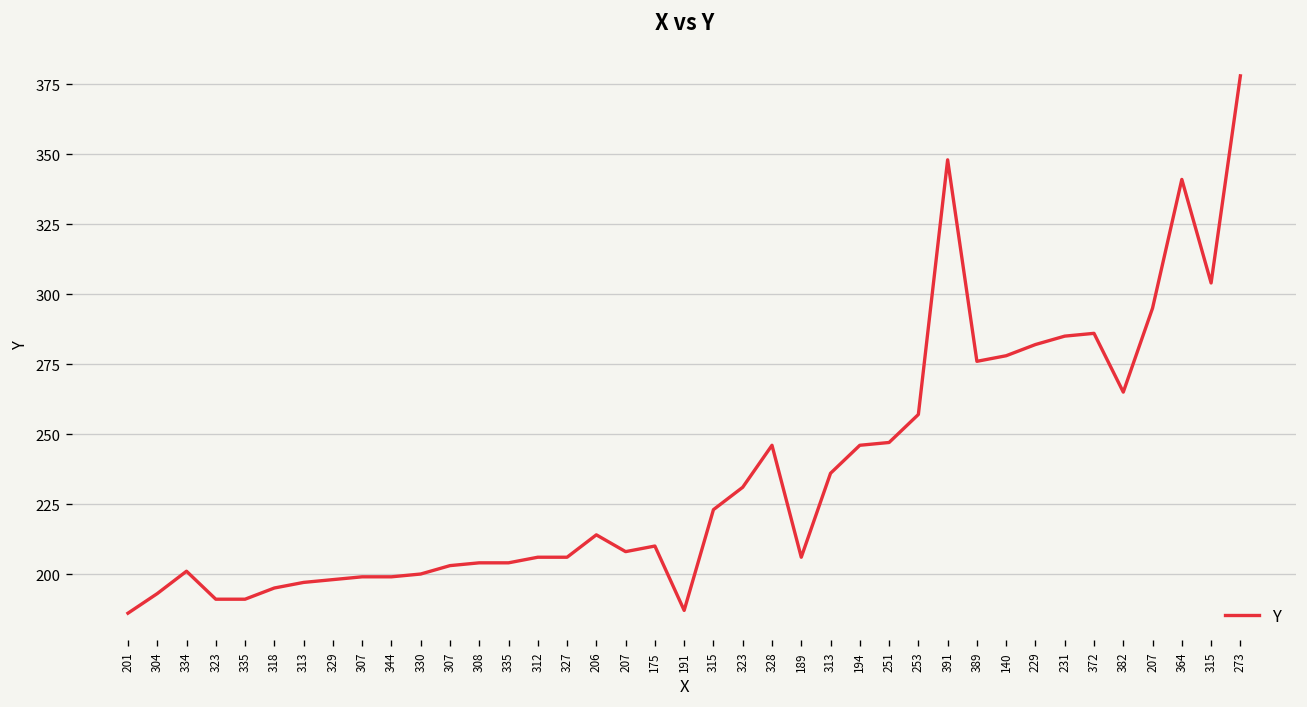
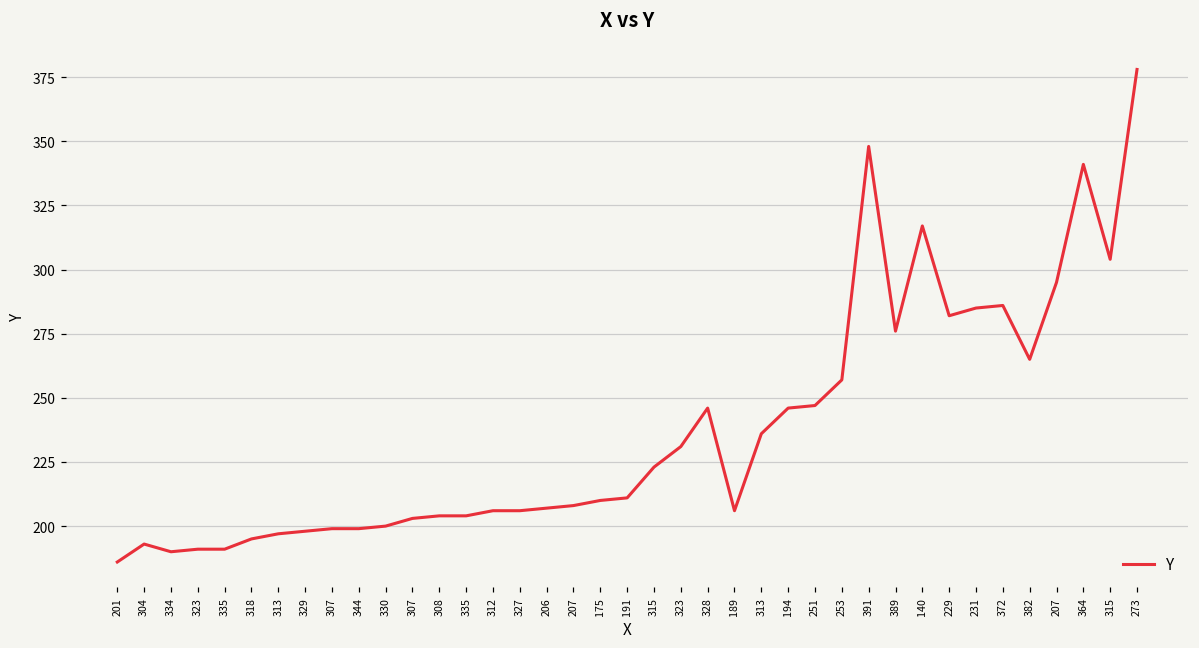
334: 201 -> 190
206: 214 -> 207
191: 187 -> 211
140: 278 -> 317
